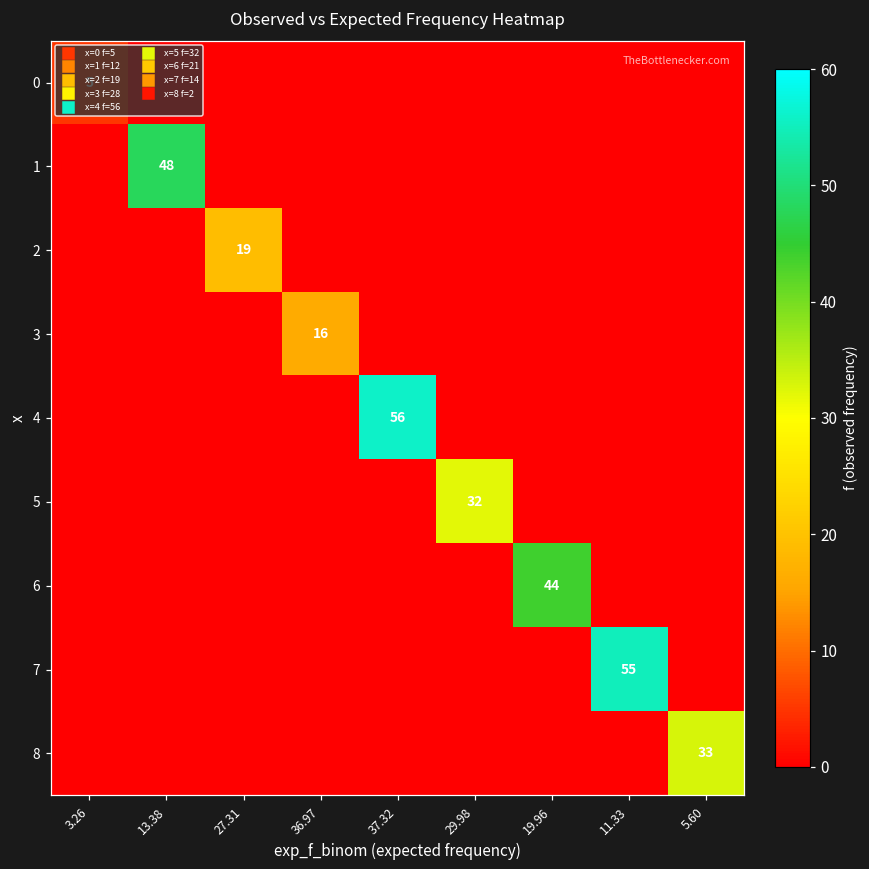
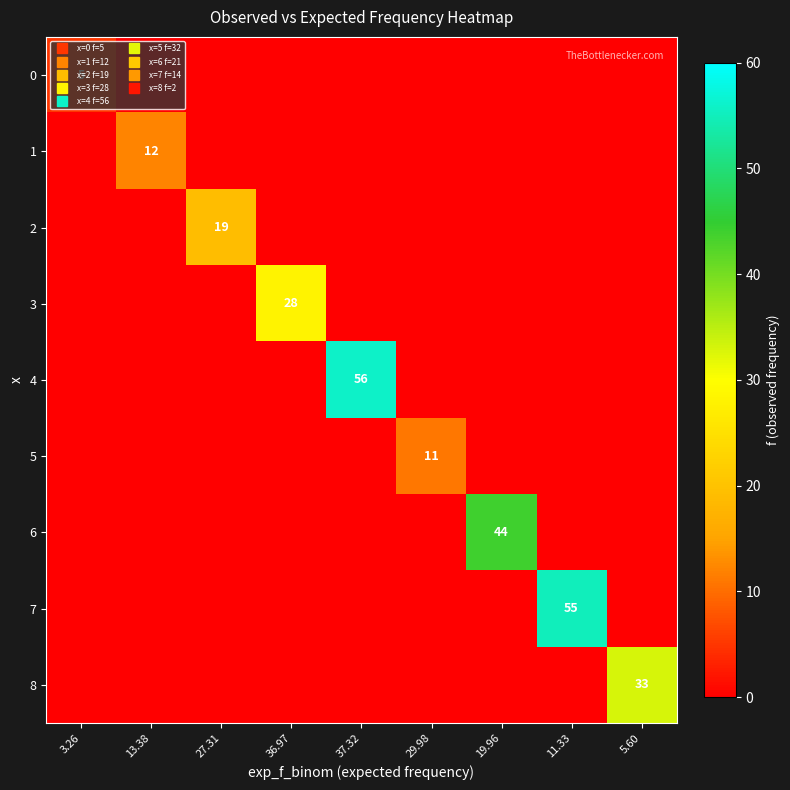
1, 13.38: 48 -> 12
3, 36.97: 16 -> 28
5, 29.98: 32 -> 11
